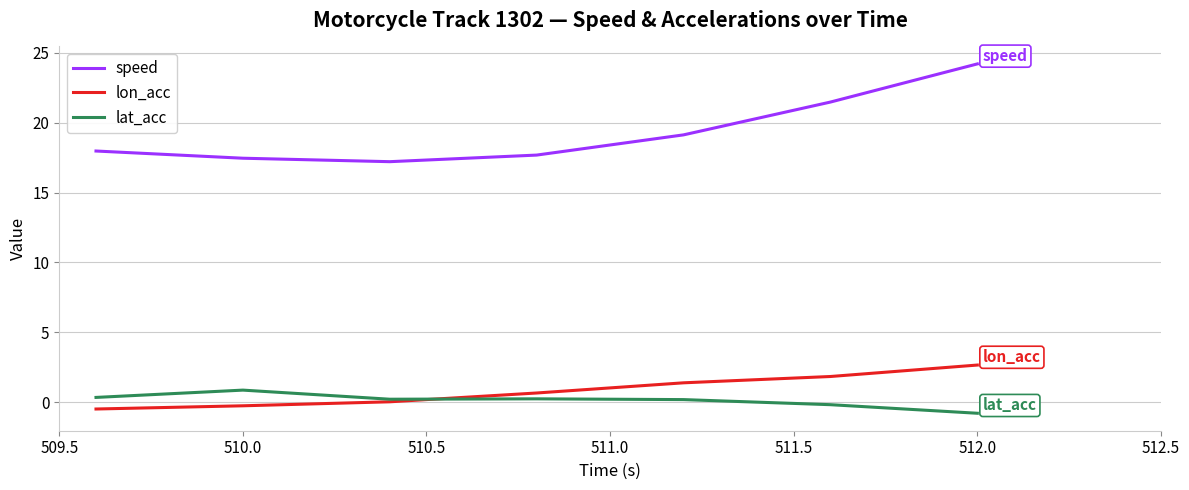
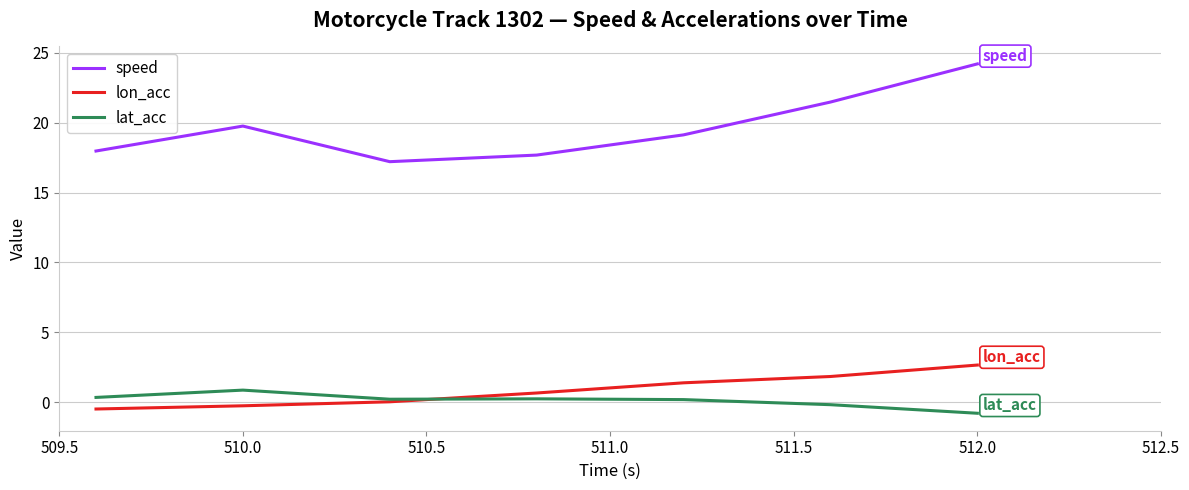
speed, 510.0: 17.5 -> 19.8
